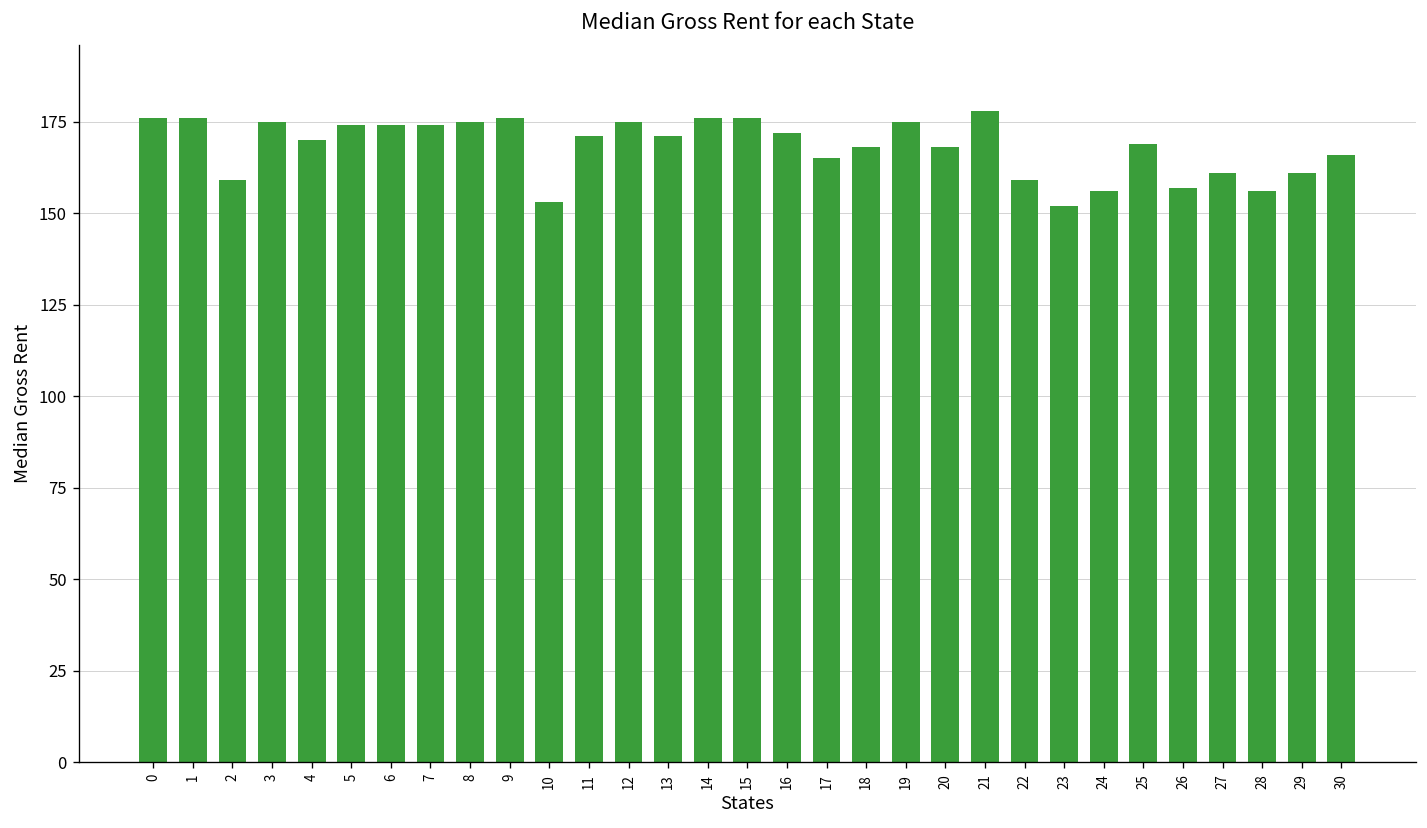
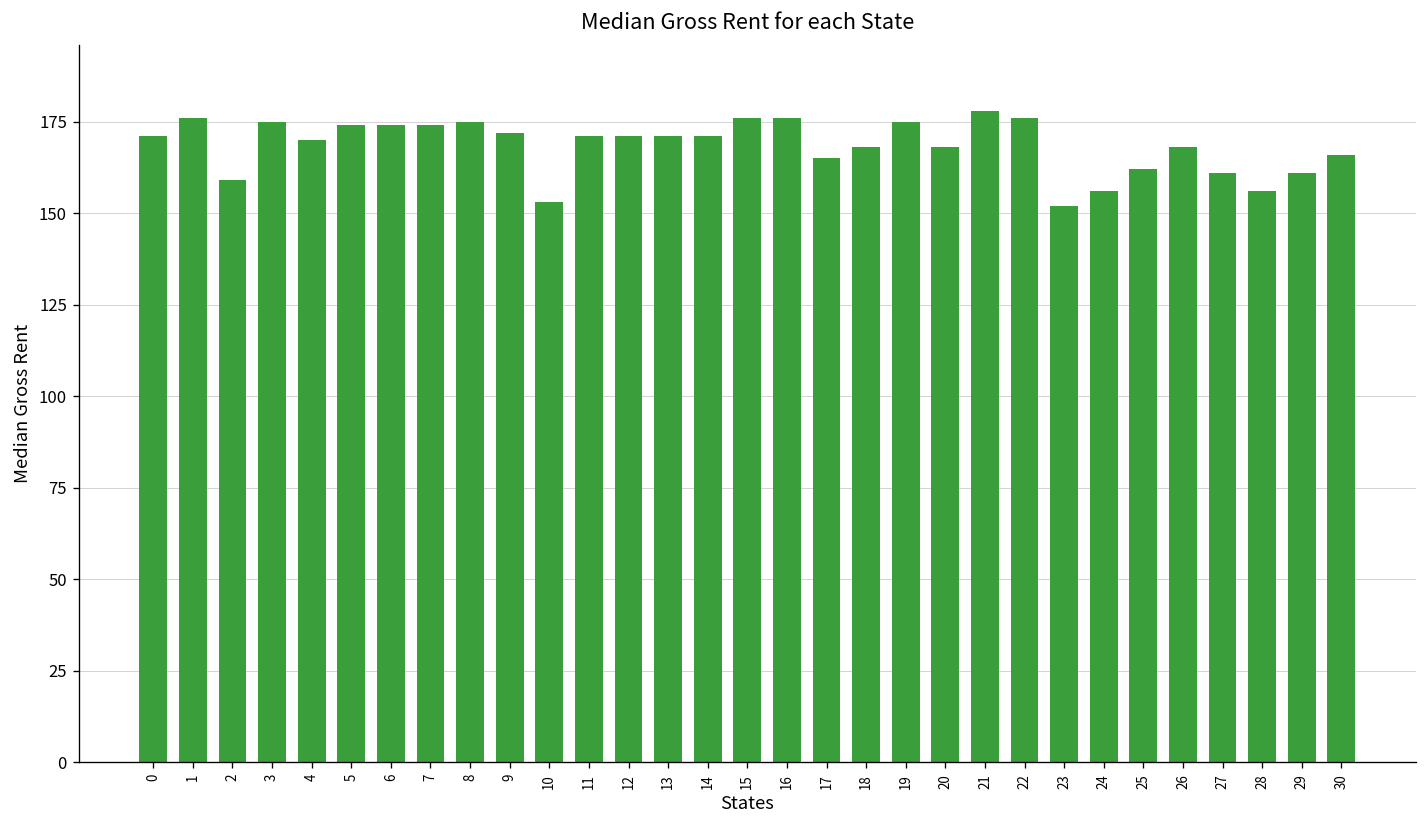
0: 176 -> 171
9: 176 -> 172
12: 175 -> 171
14: 176 -> 171
16: 172 -> 176
22: 159 -> 176
25: 169 -> 162
26: 157 -> 168
